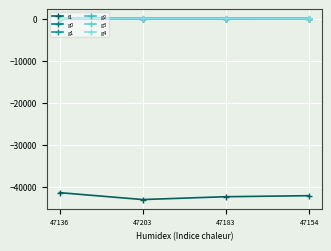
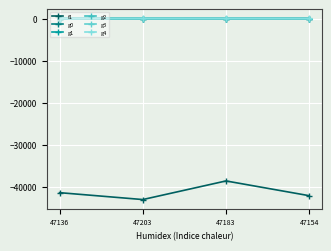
f1, 47183: -42000 -> -39000
